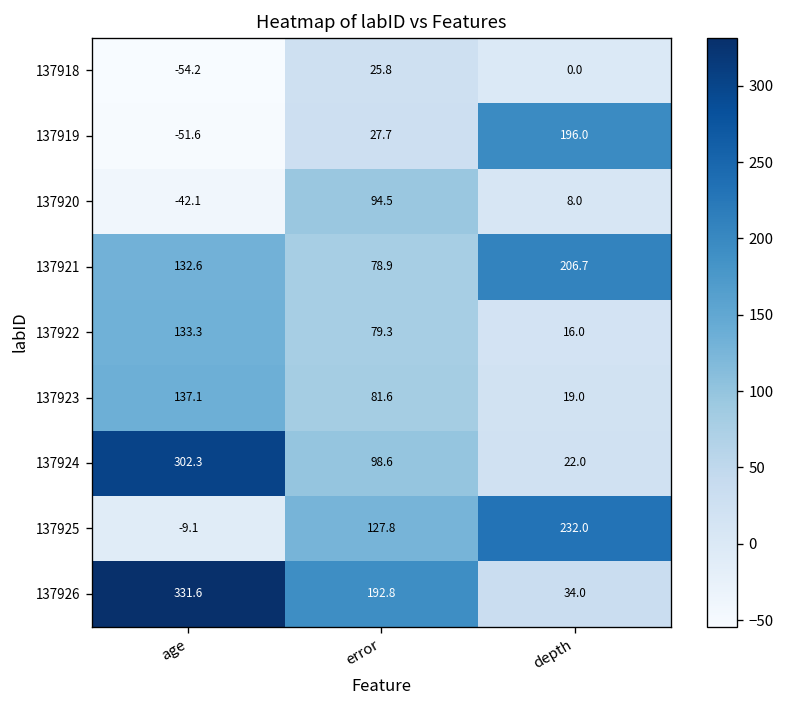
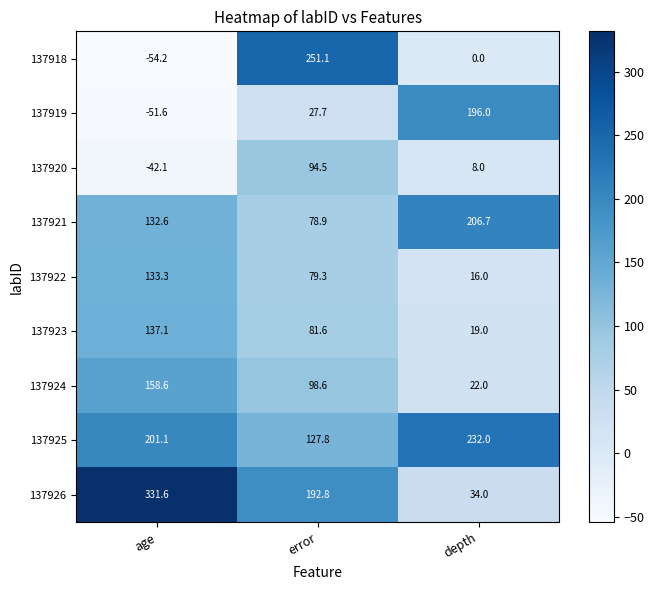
137918, error: 25.8 -> 251.1
137924, age: 302.3 -> 158.6
137925, age: -9.1 -> 201.1
